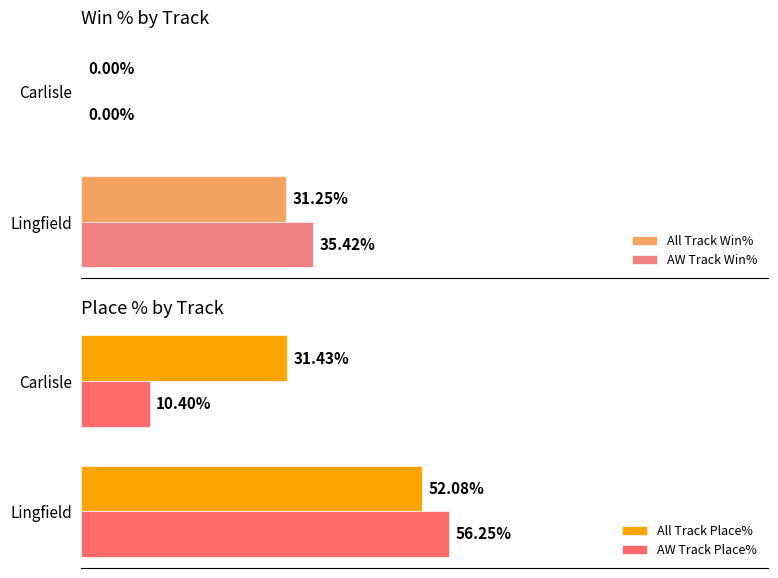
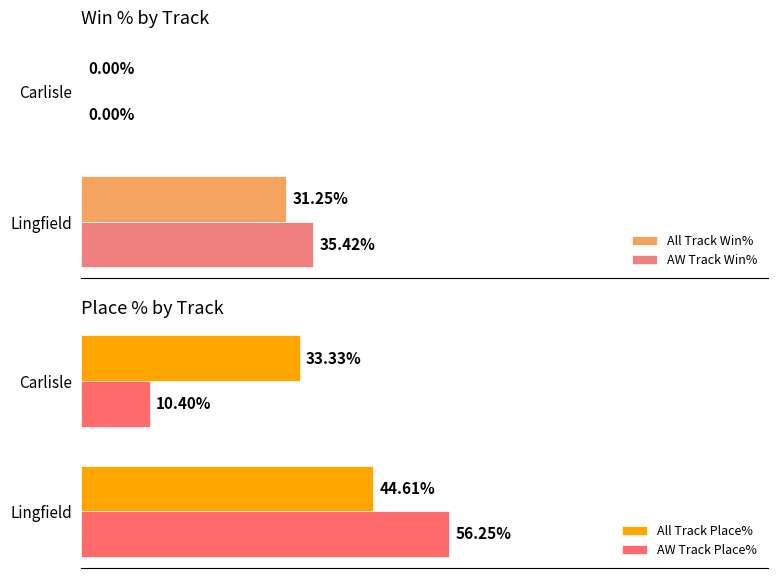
Place % by Track, All Track Place%, Carlisle: 31.43% -> 33.33%
Place % by Track, All Track Place%, Lingfield: 52.08% -> 44.61%
